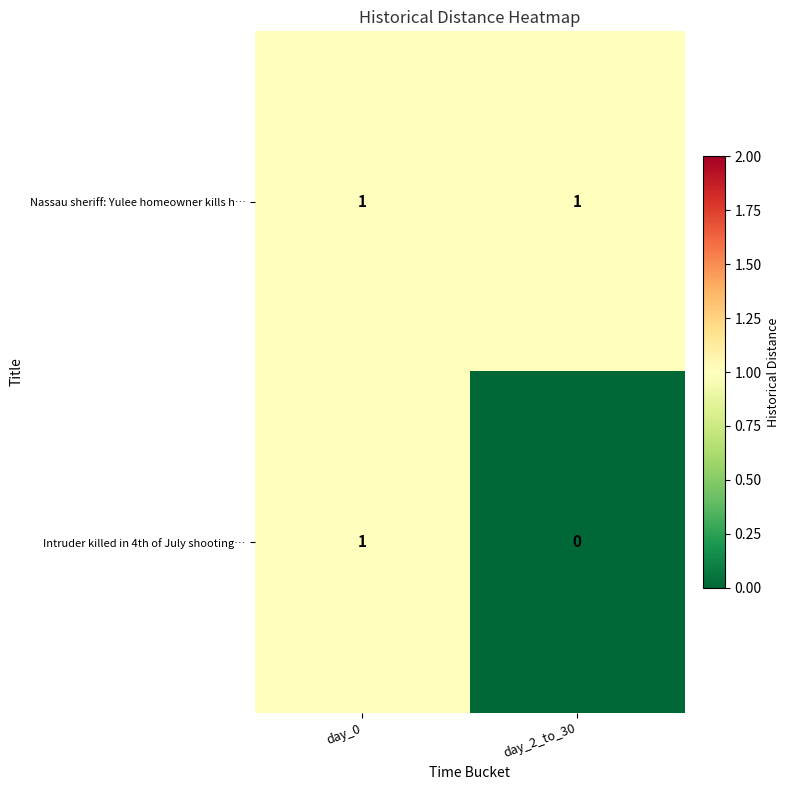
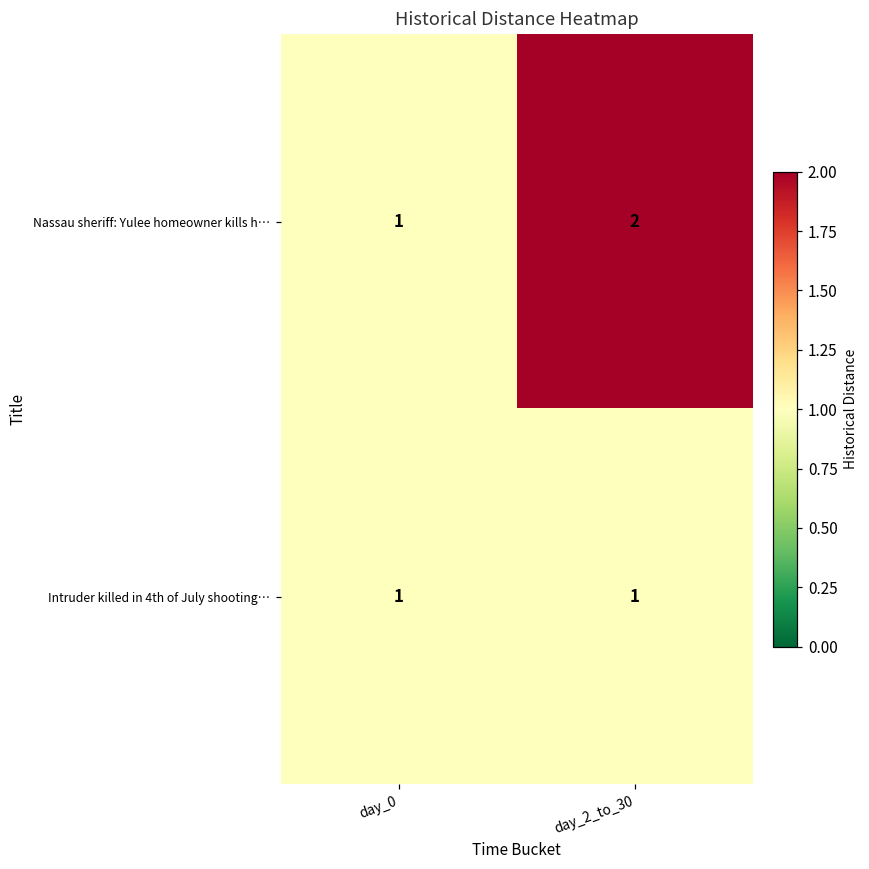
Nassau sheriff: Yulee homeowner kills h…, day_2_to_30: 1 -> 2
Intruder killed in 4th of July shooting…, day_2_to_30: 0 -> 1
